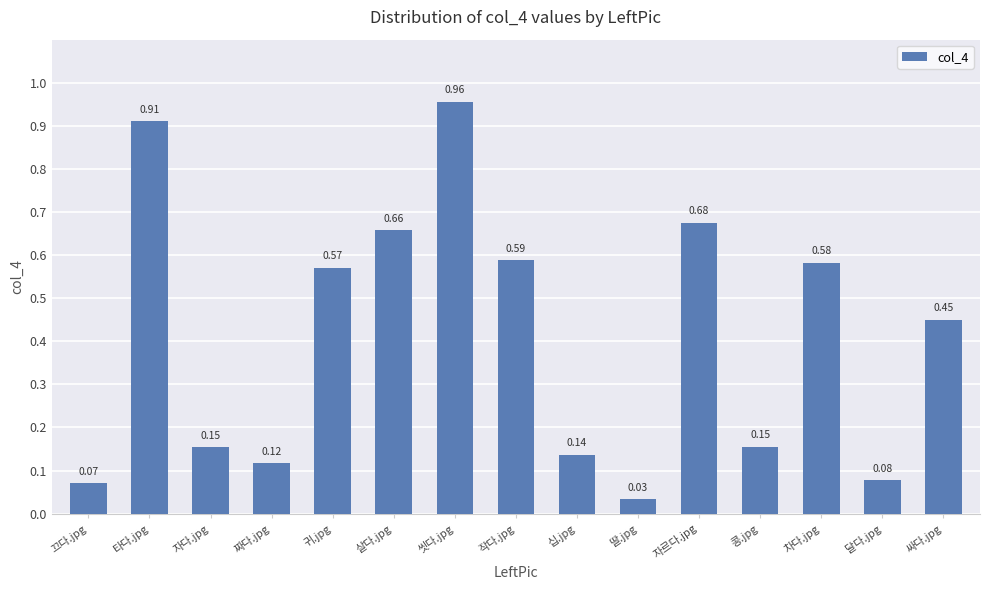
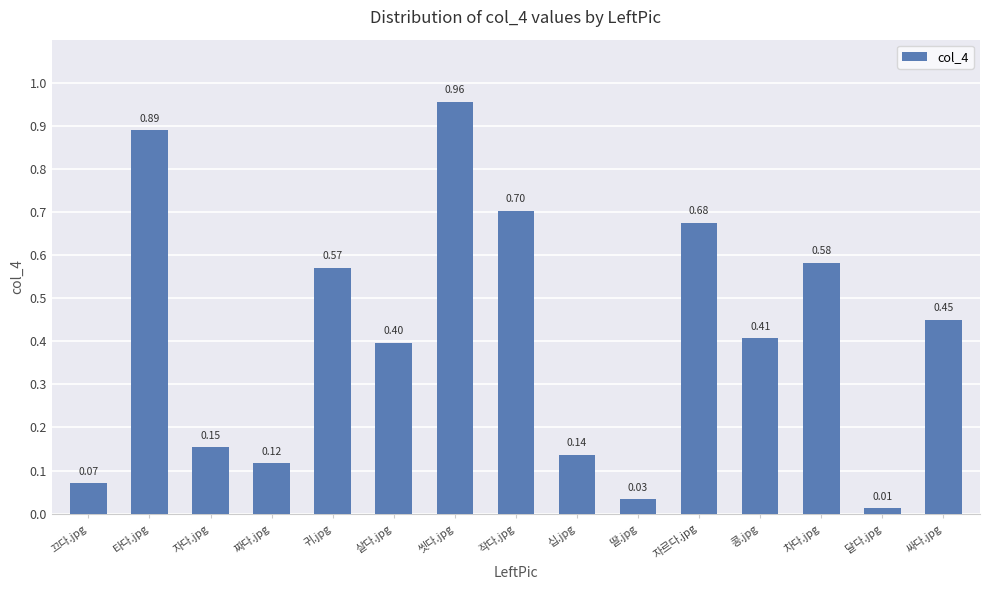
타다.jpg: 0.91 -> 0.89
살다.jpg: 0.66 -> 0.40
작다.jpg: 0.59 -> 0.70
콩.jpg: 0.15 -> 0.41
달다.jpg: 0.08 -> 0.01
